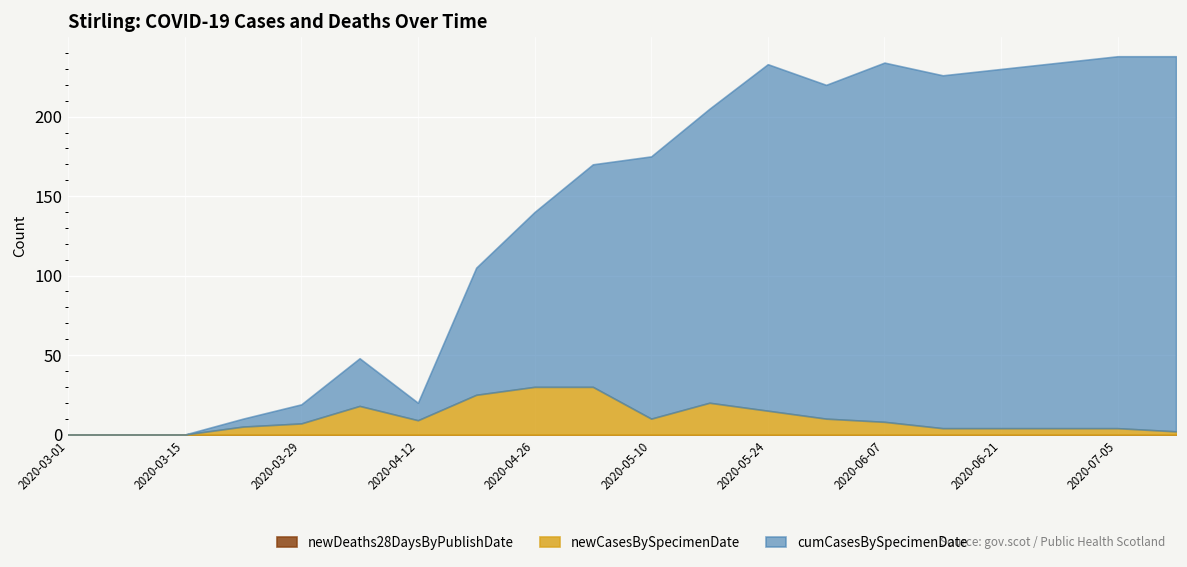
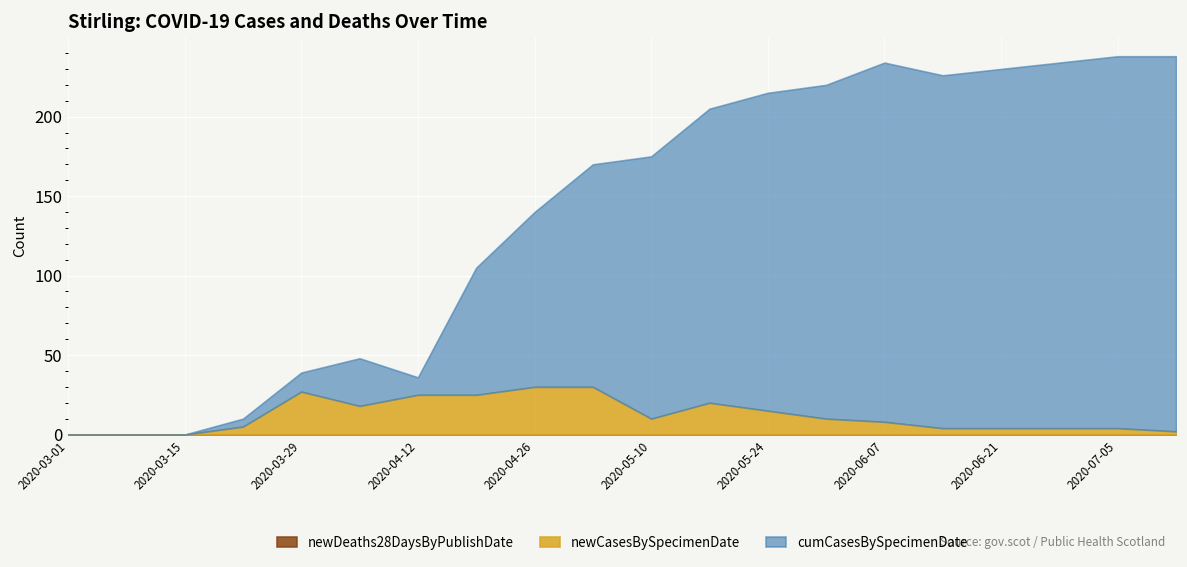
newCasesBySpecimenDate, 2020-03-29: 7 -> 27
newCasesBySpecimenDate, 2020-04-12: 9 -> 25
cumCasesBySpecimenDate, 2020-05-24: 218 -> 200
